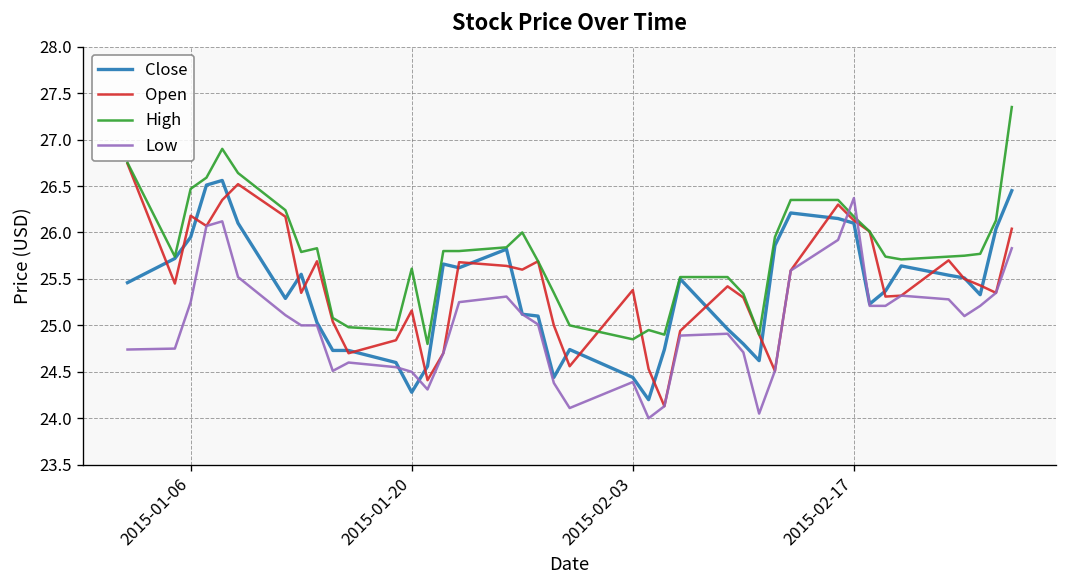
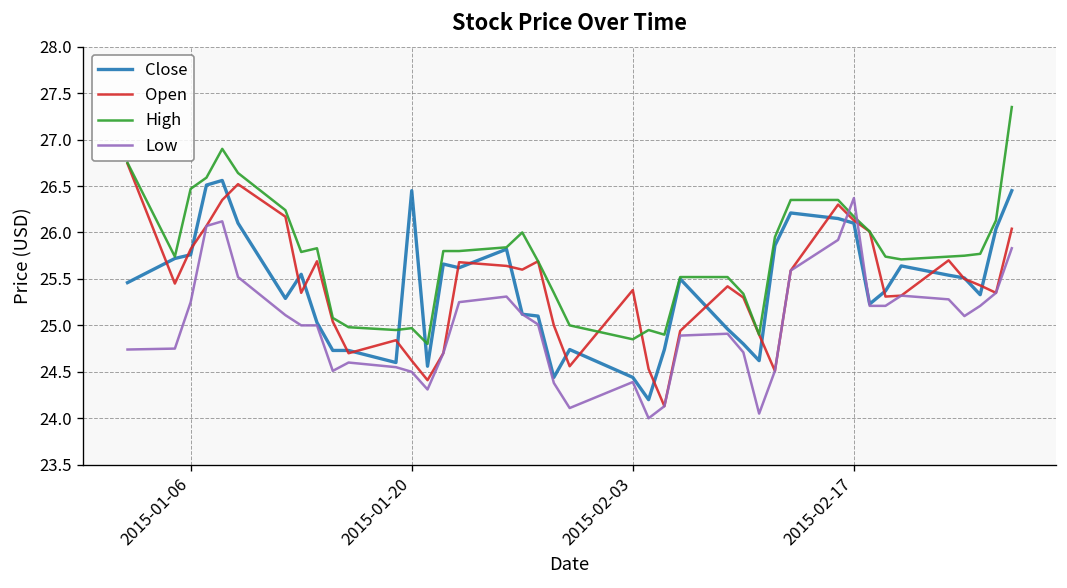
Close, 2015-01-06: 26.0 -> 25.8
Open, 2015-01-06: 26.2 -> 25.8
Close, 2015-01-20: 24.3 -> 26.5
Open, 2015-01-20: 25.2 -> 24.6
High, 2015-01-20: 25.6 -> 25.0
